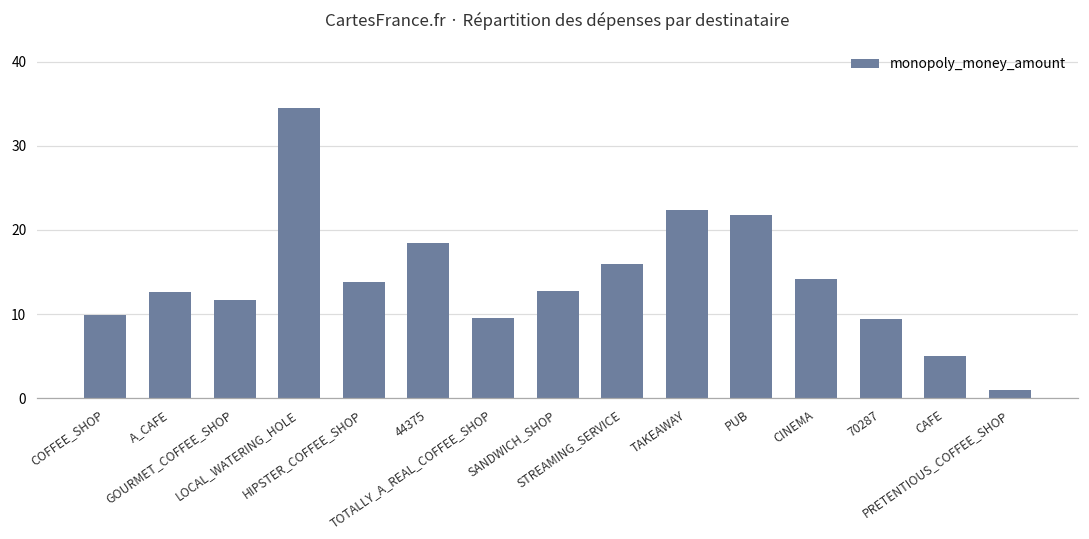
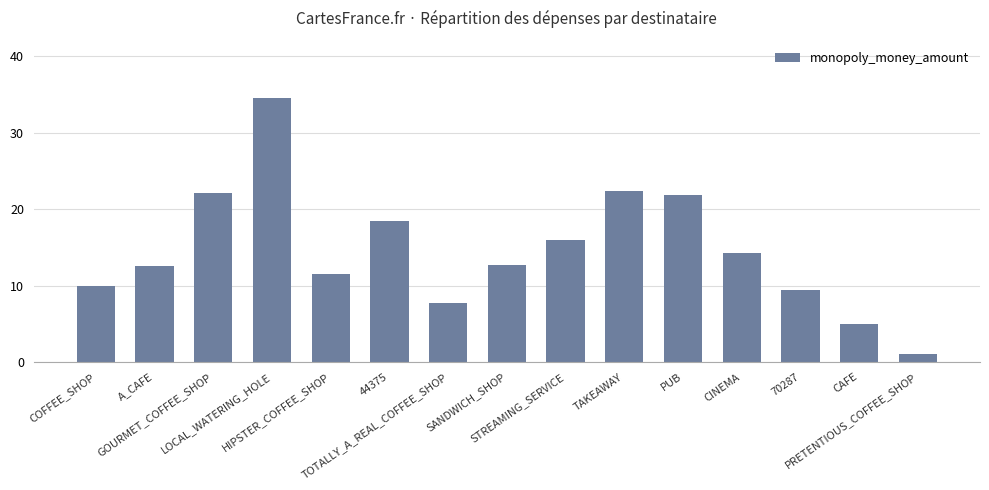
GOURMET_COFFEE_SHOP: 12 -> 22
HIPSTER_COFFEE_SHOP: 14 -> 11
TOTALLY_A_REAL_COFFEE_SHOP: 10 -> 8
